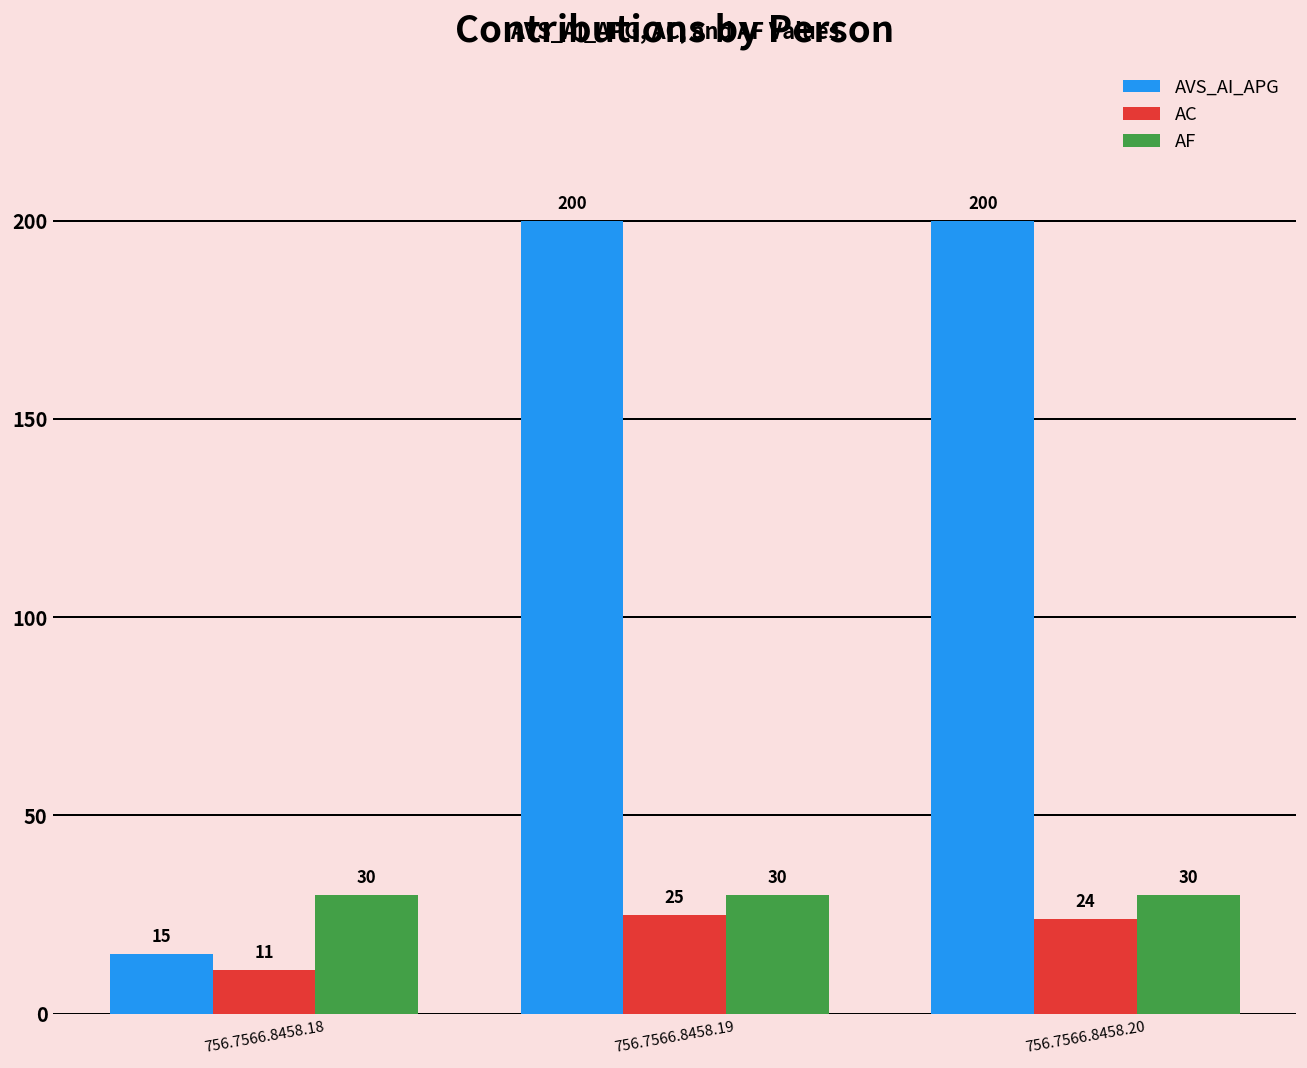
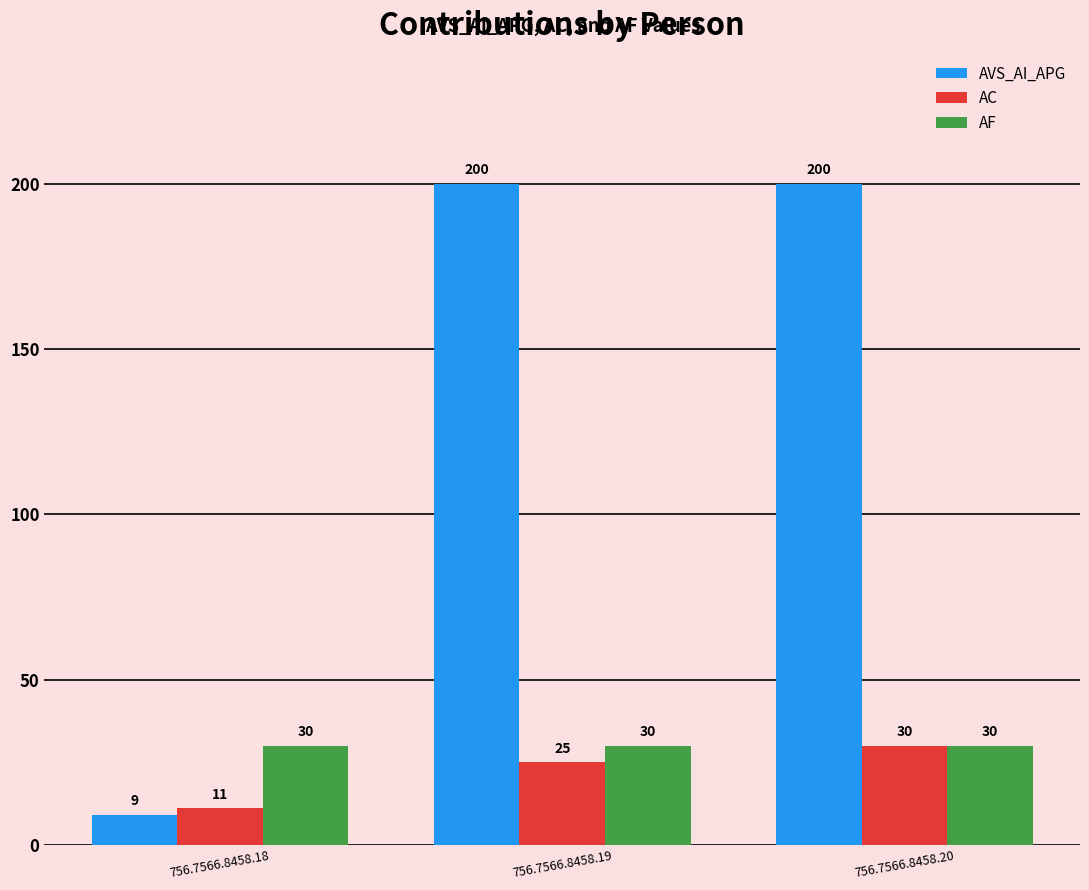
AVS_AI_APG, 756.7566.8458.18: 15 -> 9
AC, 756.7566.8458.20: 24 -> 30
